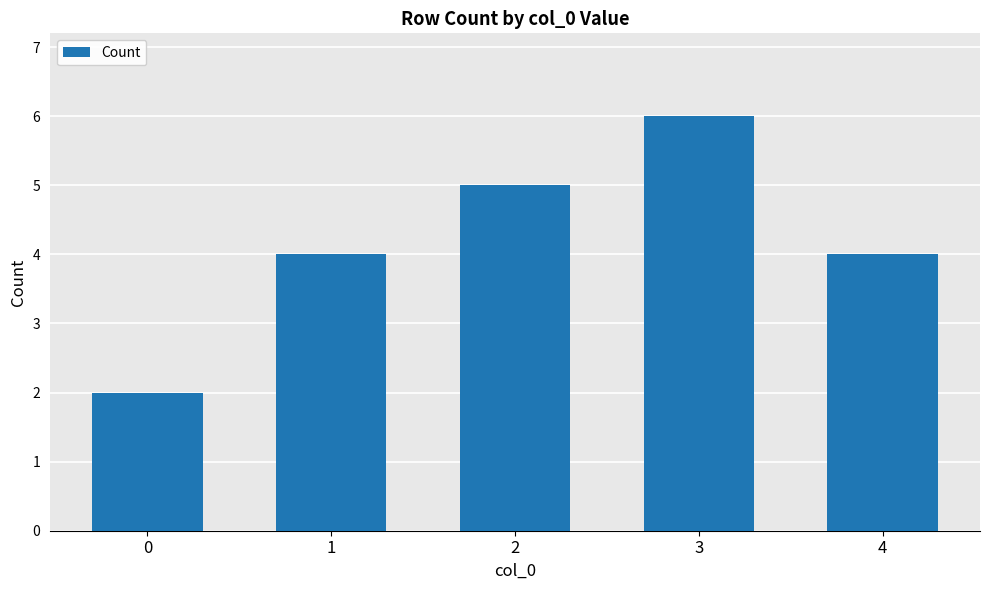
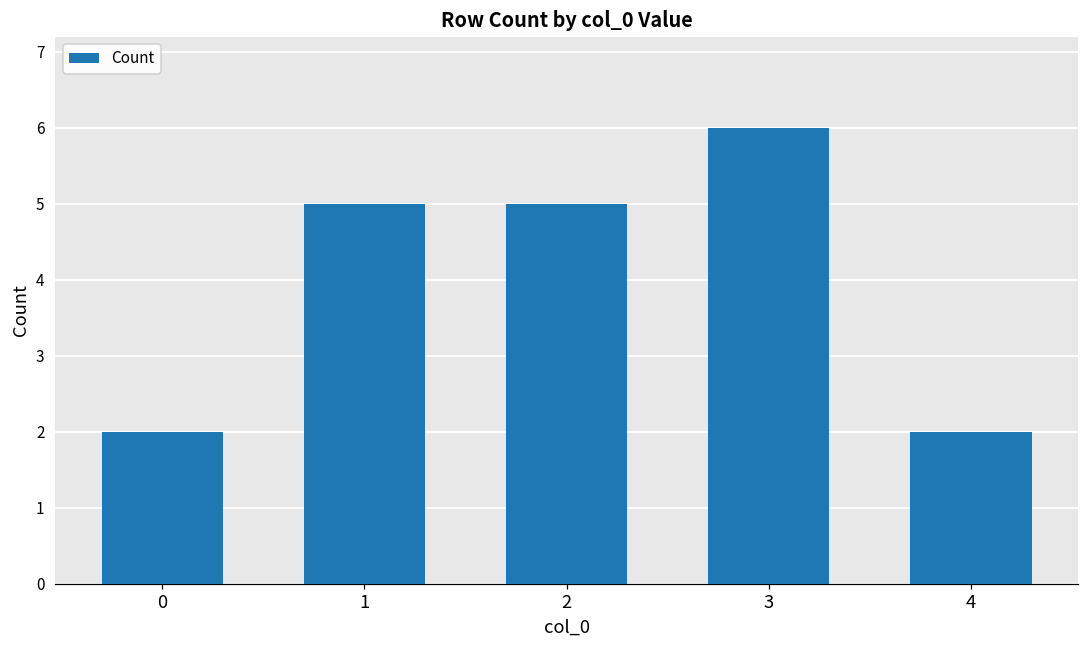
1: 4 -> 5
4: 4 -> 2
